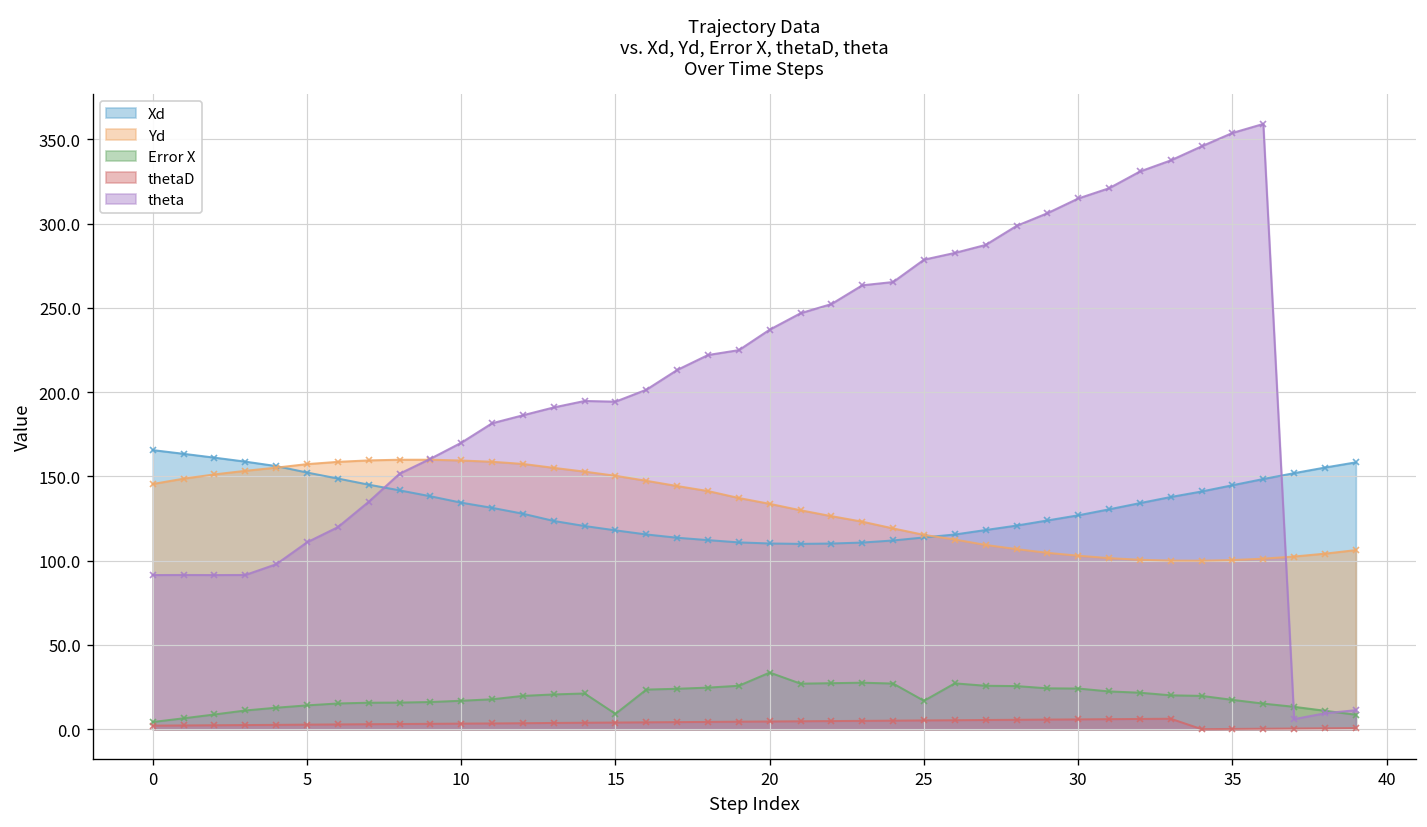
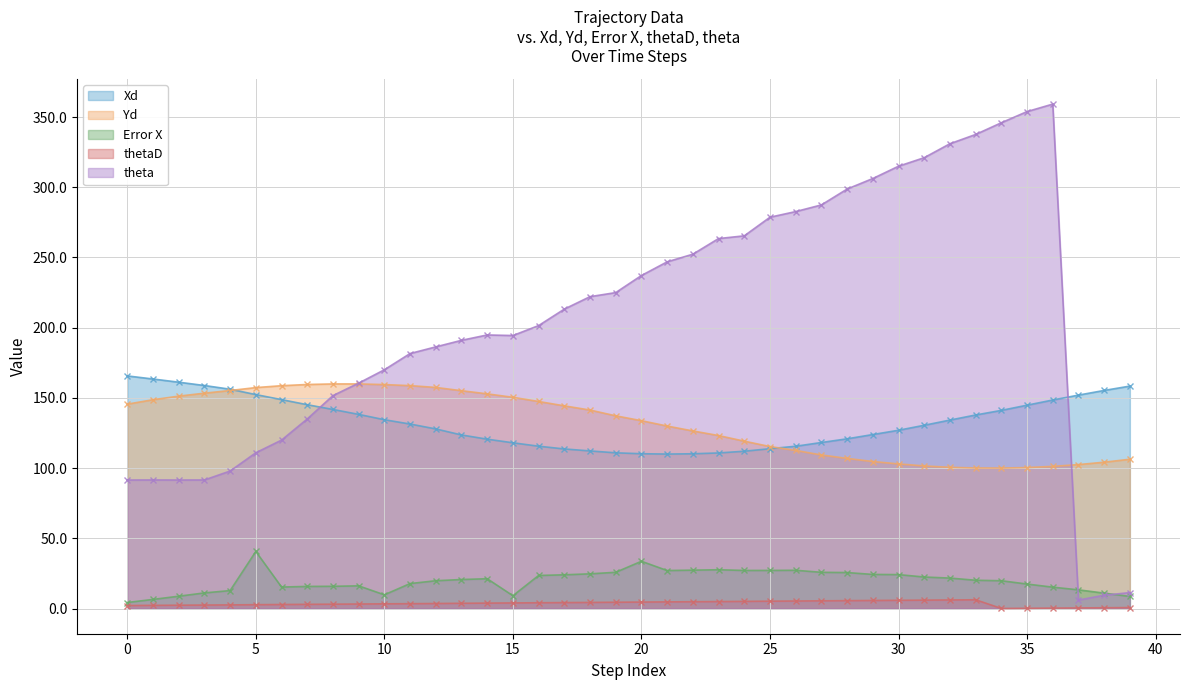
Error X, 5: 14 -> 41
Error X, 10: 17 -> 10
Error X, 25: 17 -> 27
